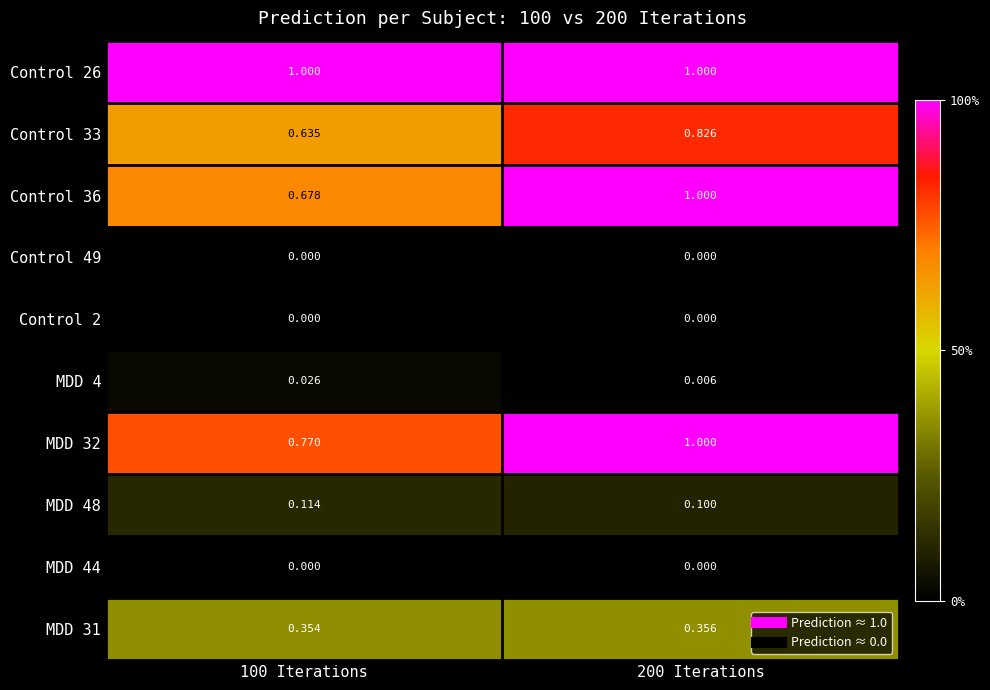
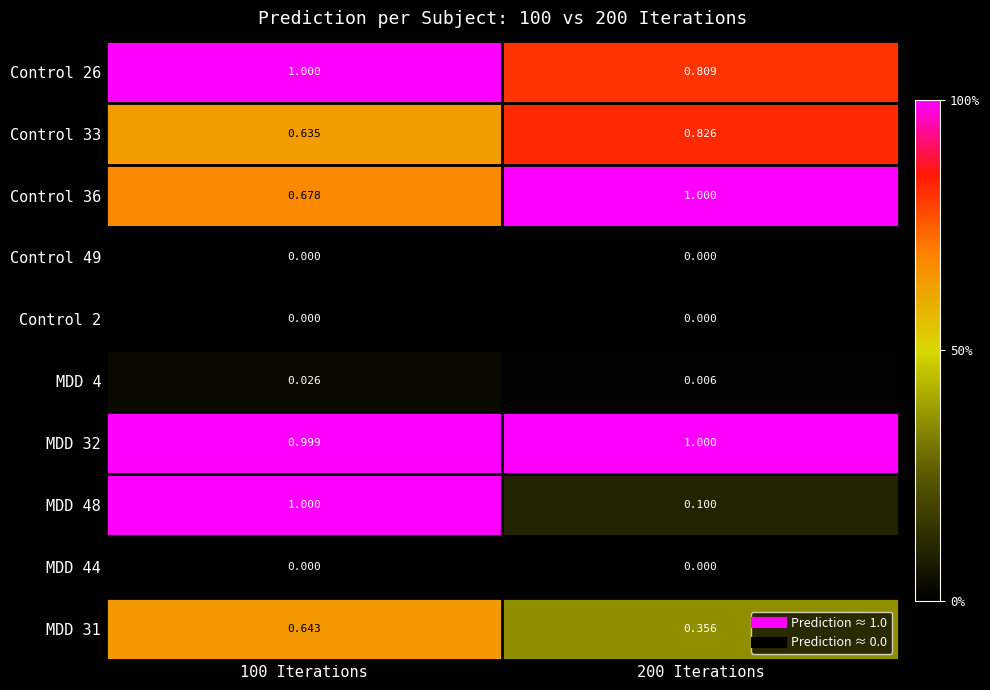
Control 26, 200 Iterations: 1.000 -> 0.809
MDD 32, 100 Iterations: 0.770 -> 0.999
MDD 48, 100 Iterations: 0.114 -> 1.000
MDD 31, 100 Iterations: 0.354 -> 0.643
